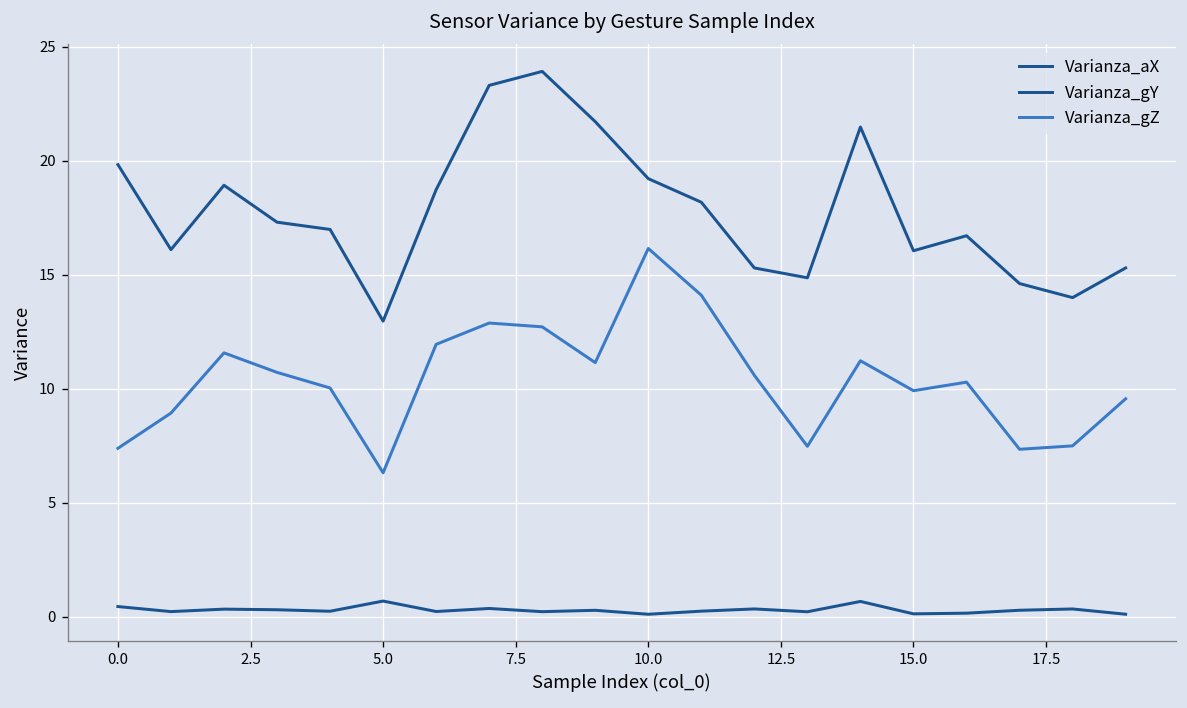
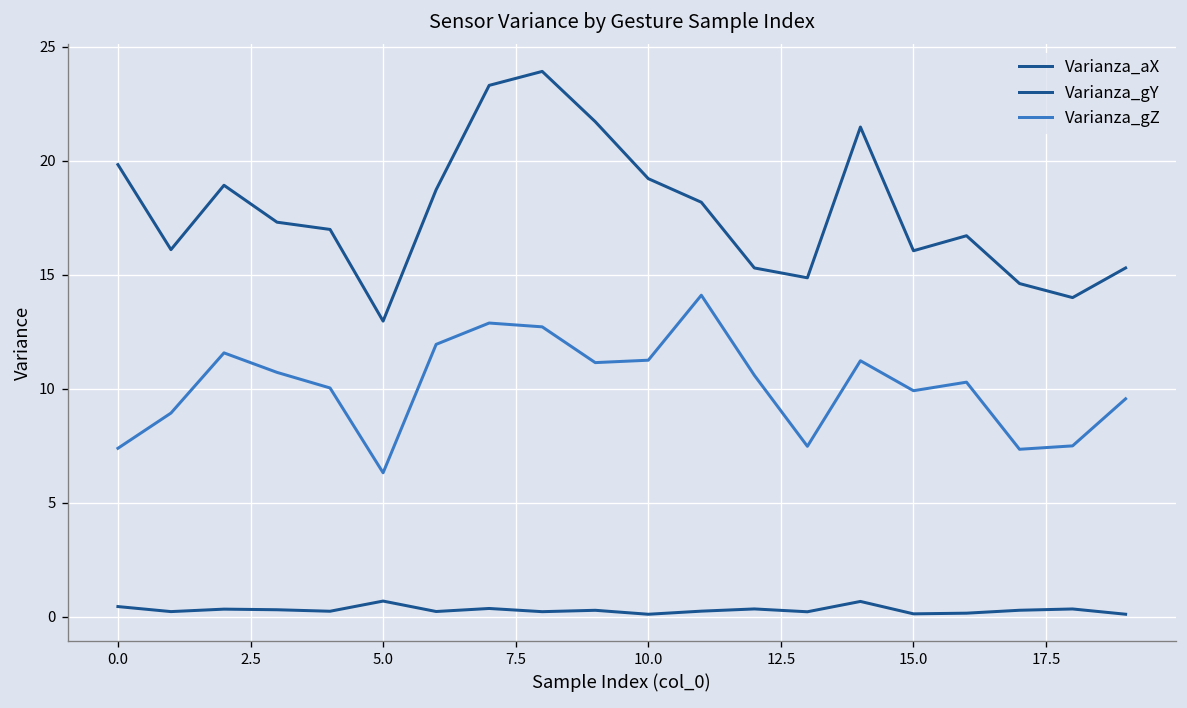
Varianza_gZ, 10.0: 16.2 -> 11.2
